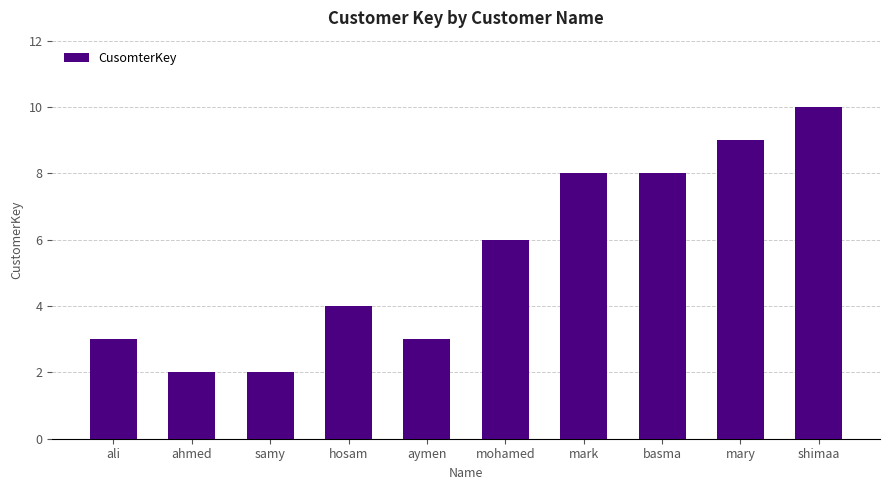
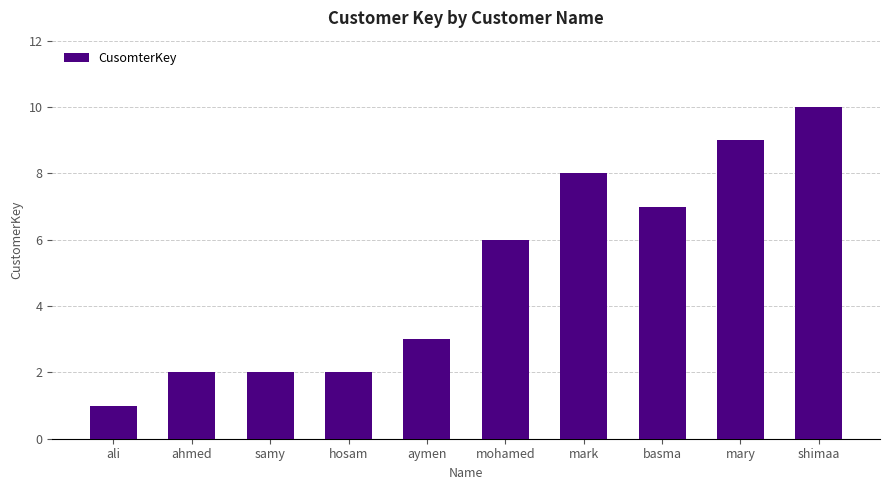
ali: 3 -> 1
hosam: 4 -> 2
basma: 8 -> 7
